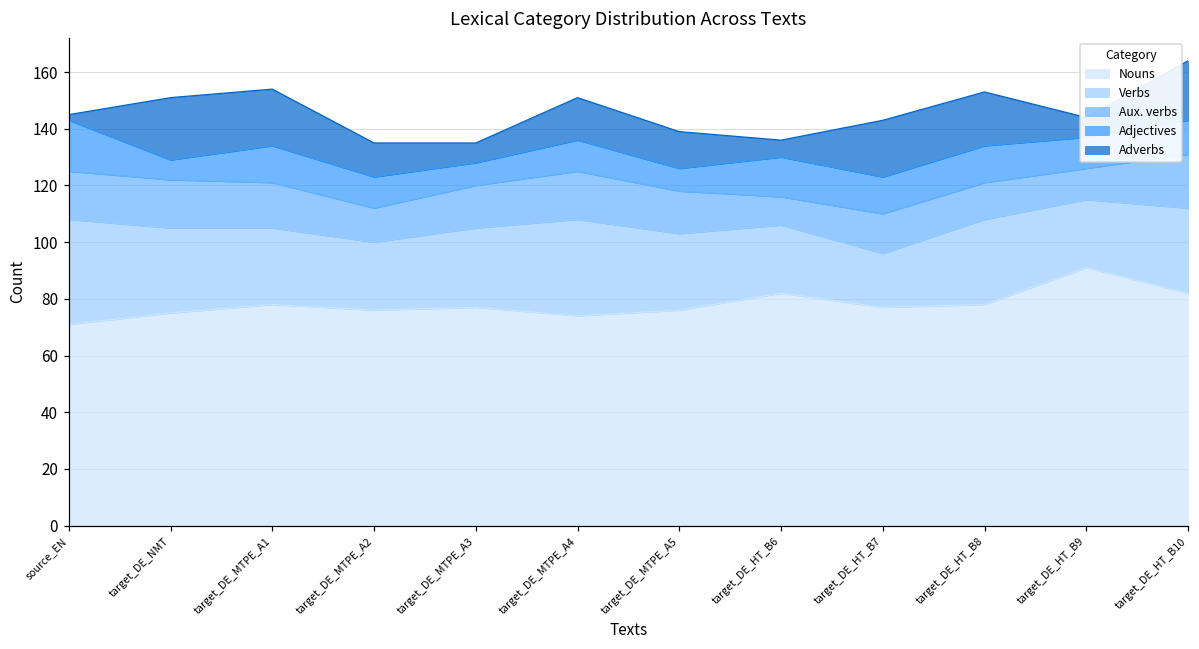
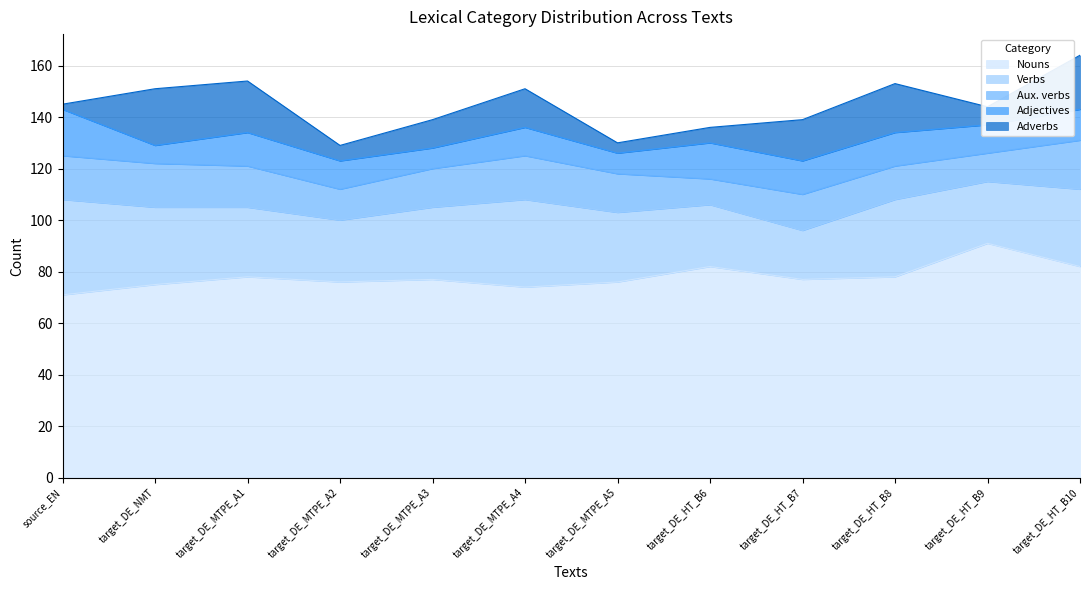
Adverbs, target_DE_MTPE_A2: 12 -> 6
Adverbs, target_DE_MTPE_A3: 7 -> 11
Adverbs, target_DE_MTPE_A5: 13 -> 4
Adverbs, target_DE_HT_B7: 20 -> 16
